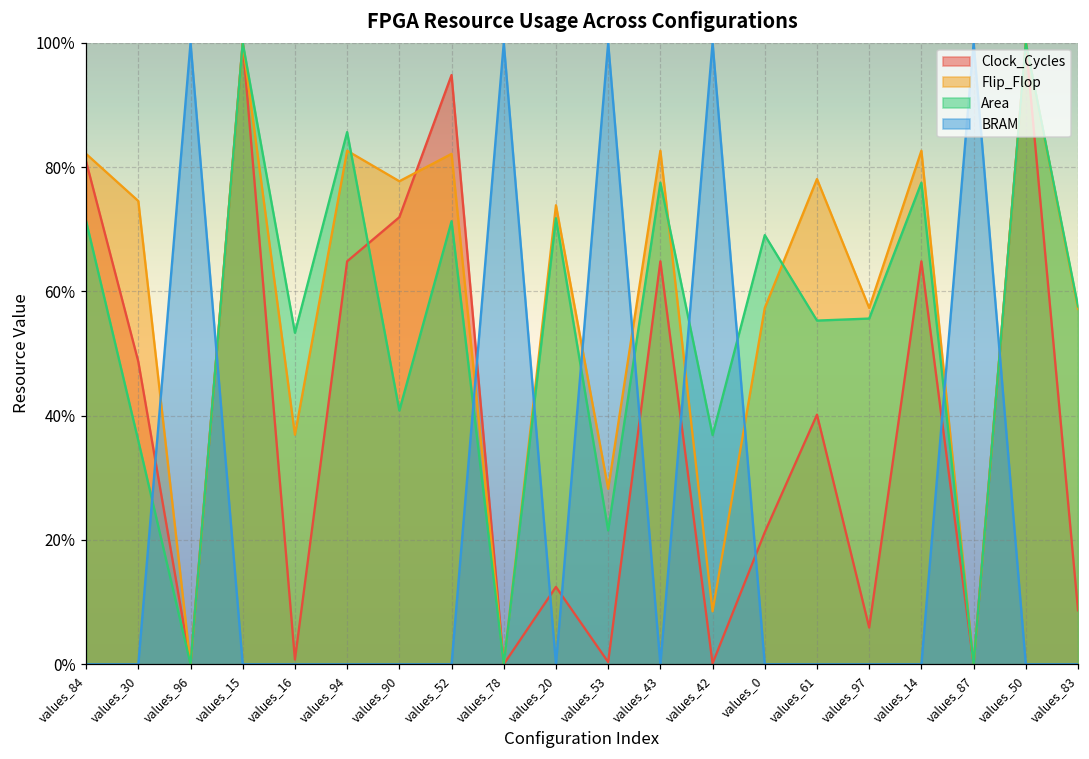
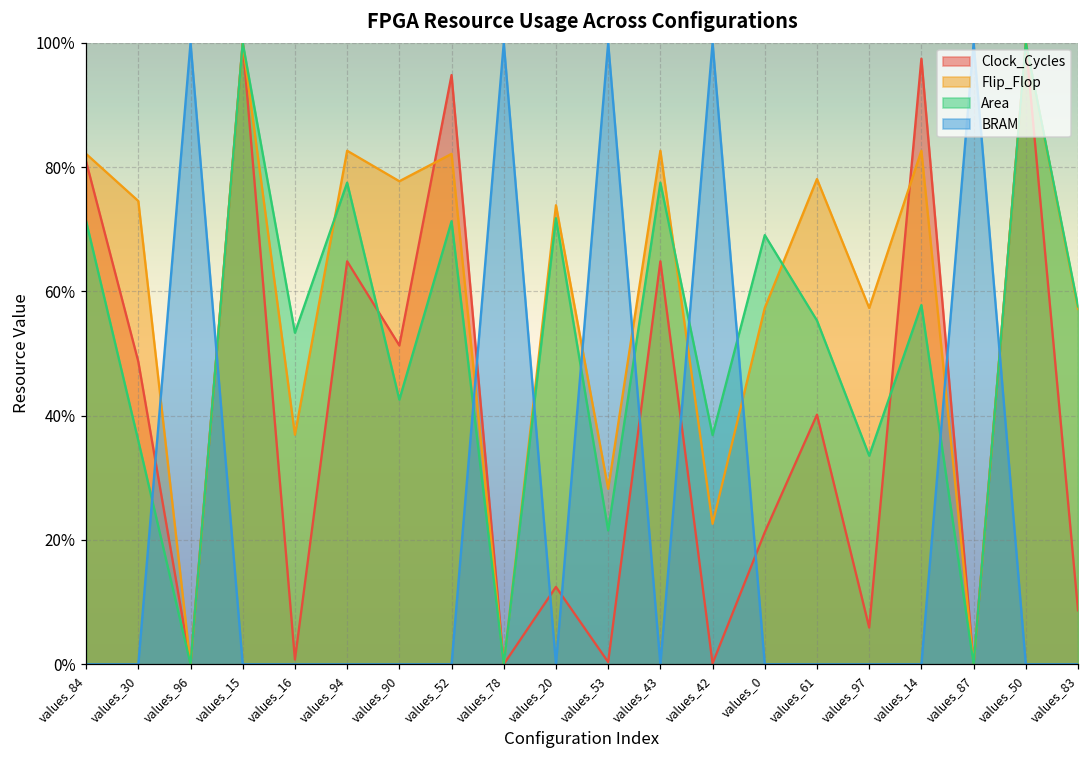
Area, values_94: 86% -> 77%
Clock_Cycles, values_90: 72% -> 51%
Area, values_90: 41% -> 43%
Flip_Flop, values_42: 9% -> 23%
Area, values_97: 56% -> 34%
Clock_Cycles, values_14: 65% -> 97%
Area, values_14: 77% -> 58%
